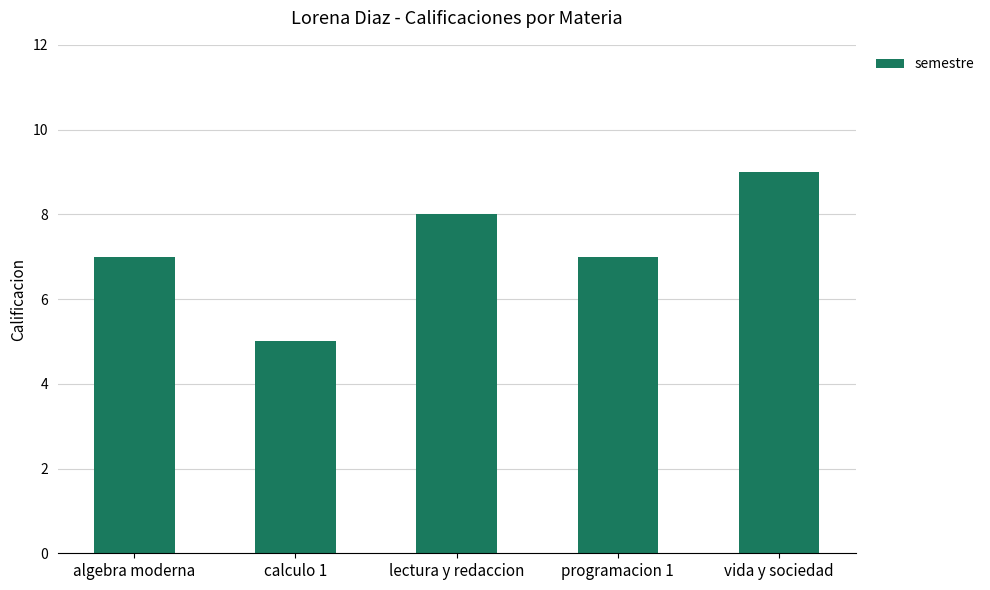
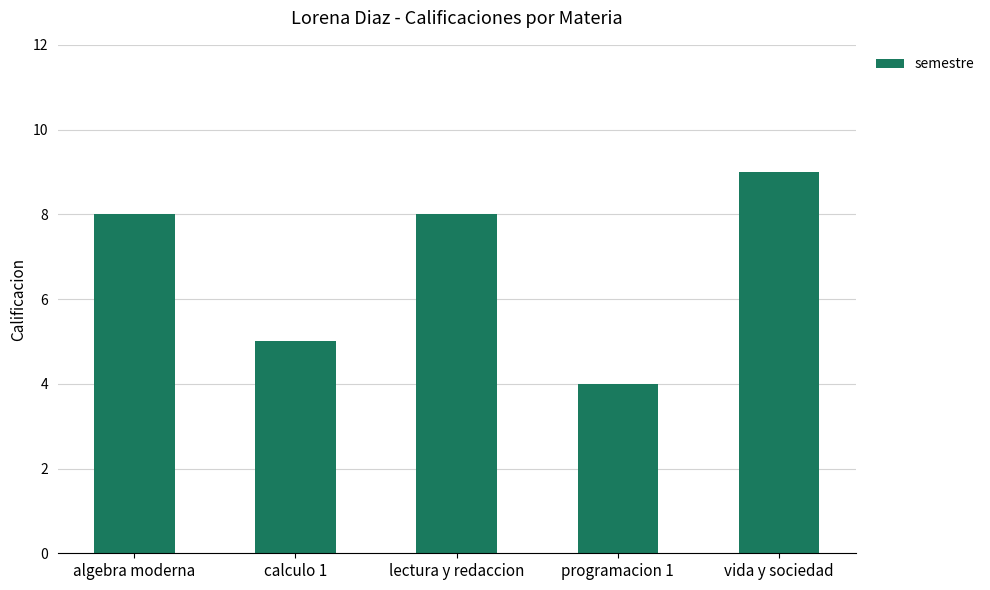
algebra moderna: 7 -> 8
programacion 1: 7 -> 4
